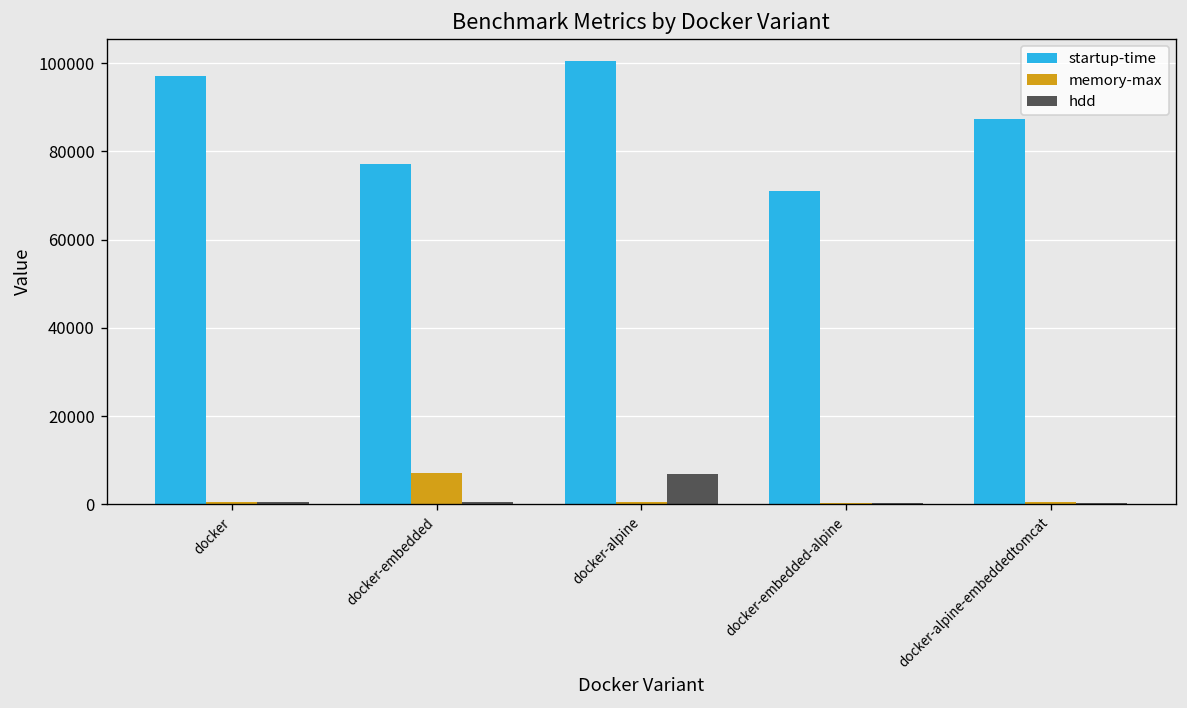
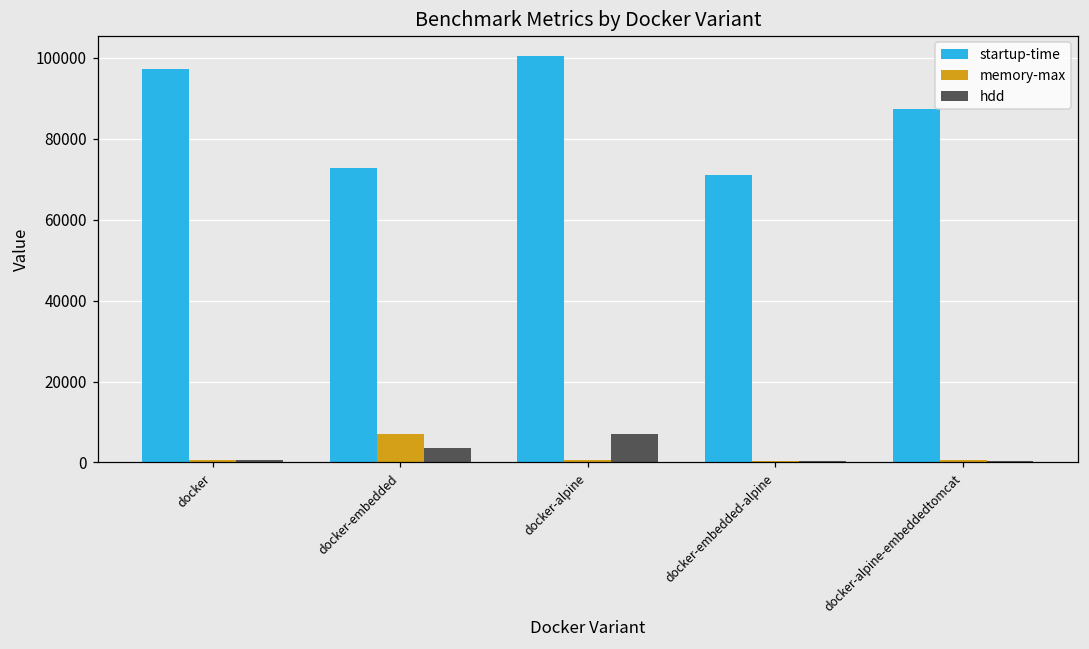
startup-time, docker-embedded: 77000 -> 73000
hdd, docker-embedded: 0 -> 4000
